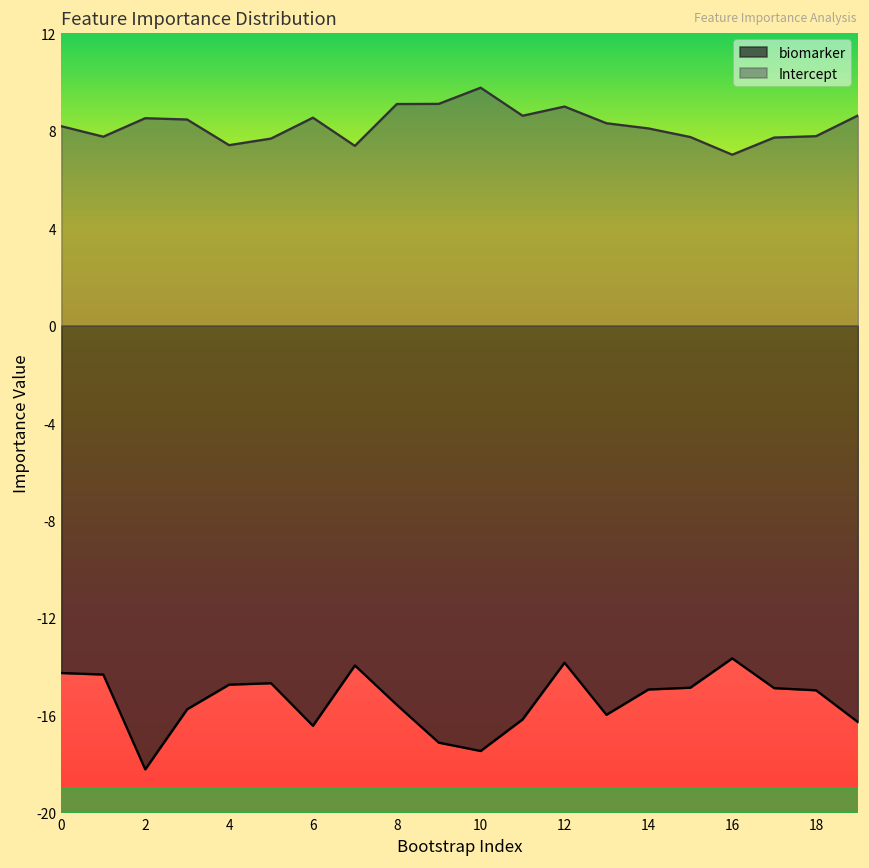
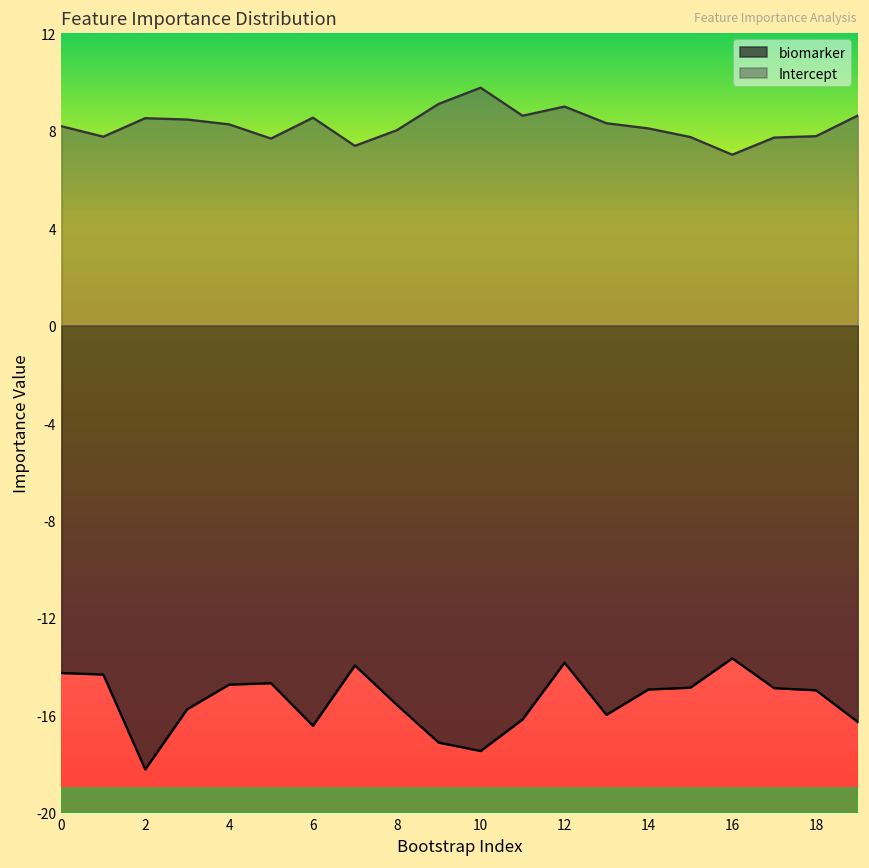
Intercept, 4: 7.4 -> 8.3
Intercept, 8: 9.1 -> 8.0
